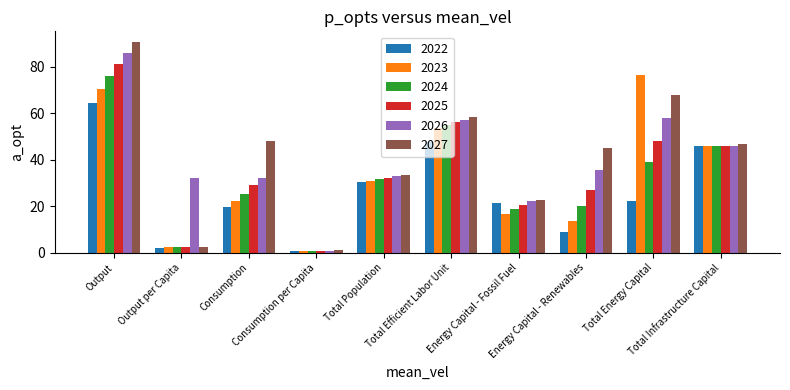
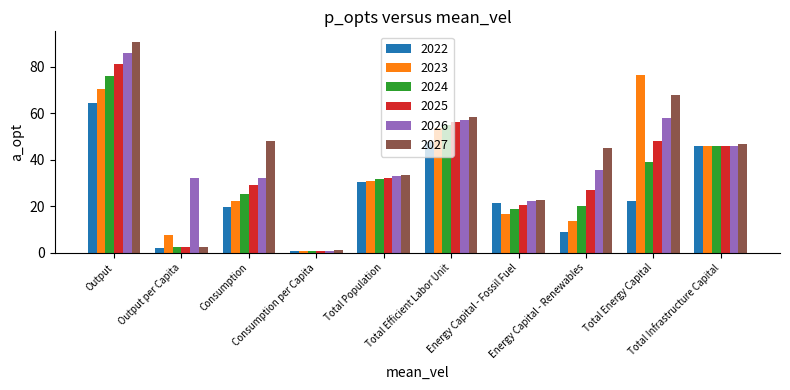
2023, Output per Capita: 2 -> 8
